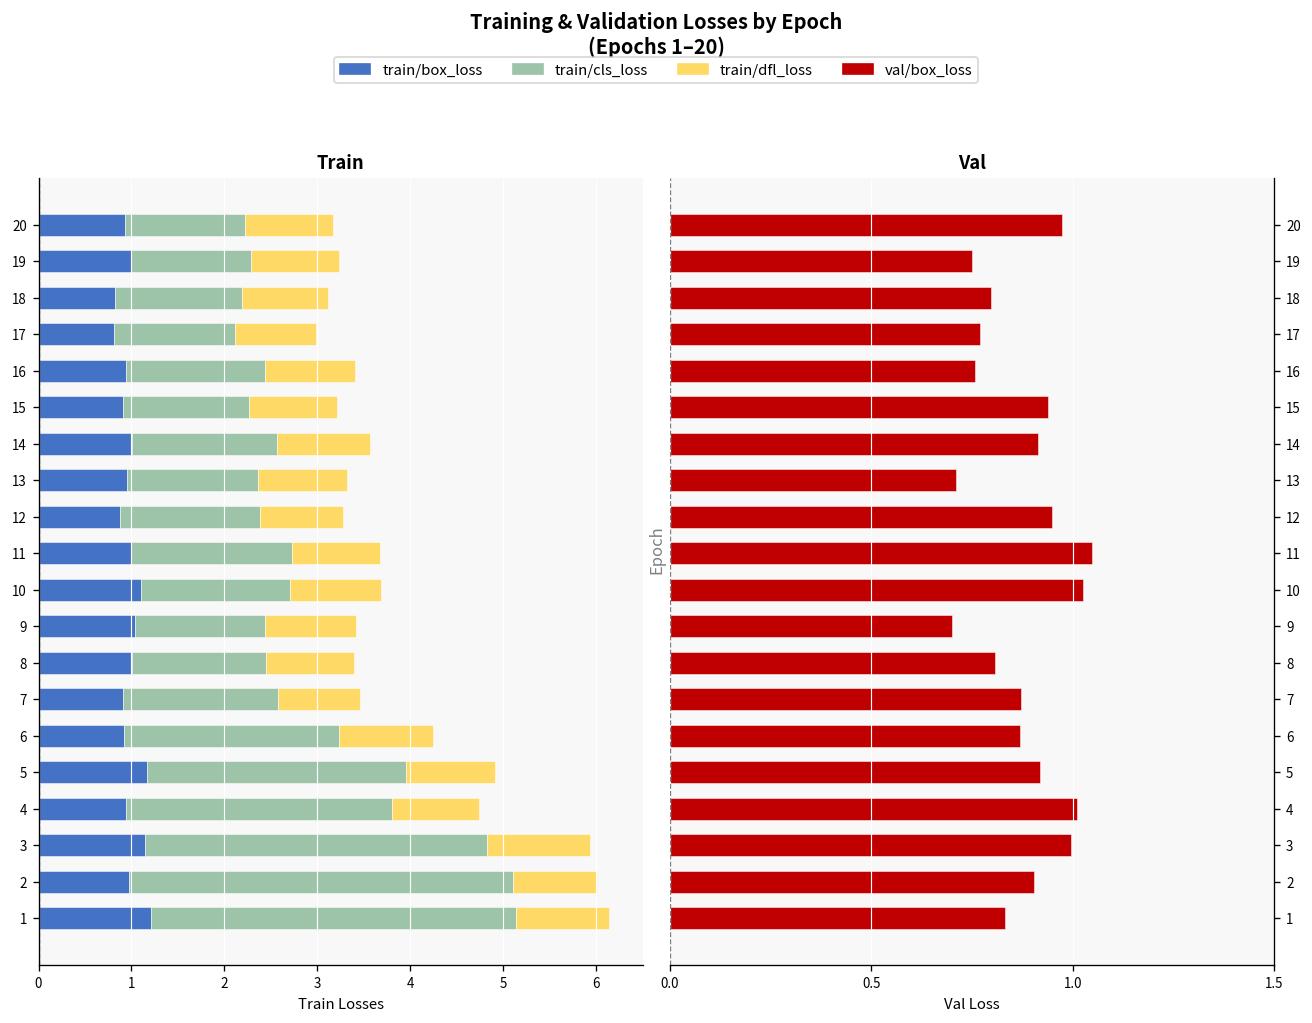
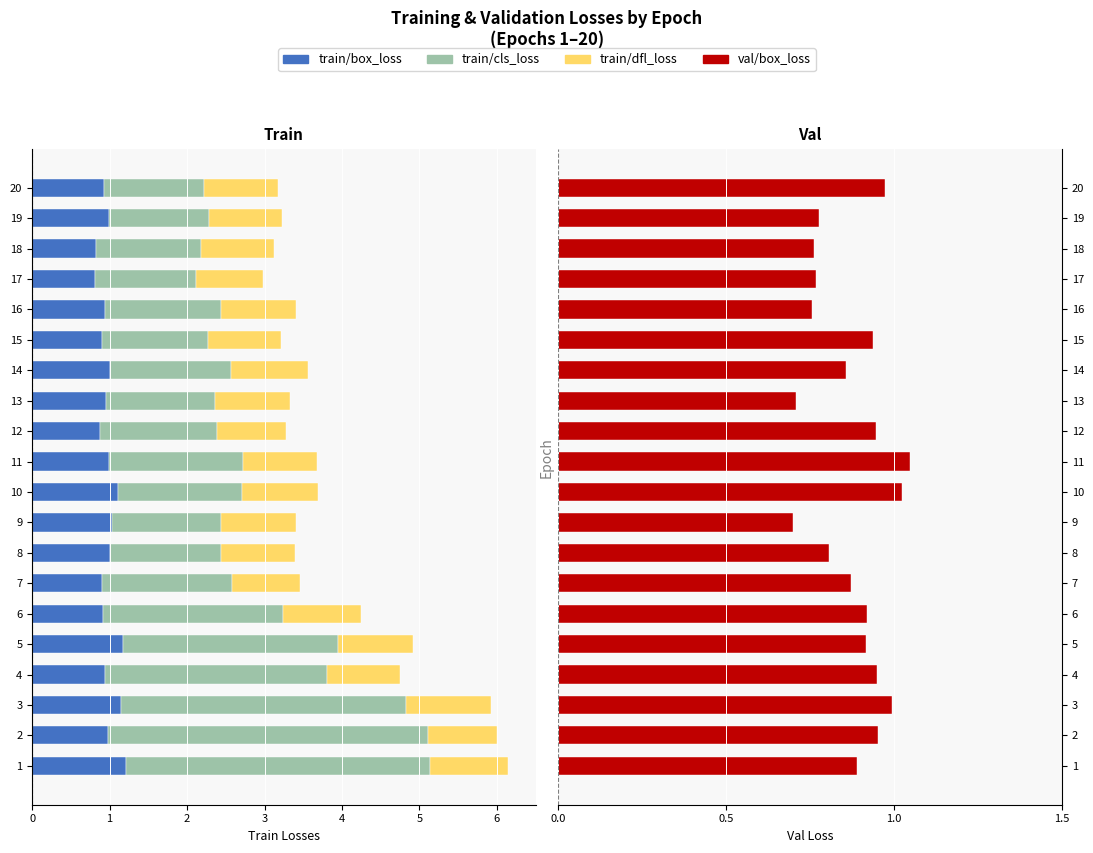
Val, 19: 0.75 -> 0.78
Val, 18: 0.80 -> 0.76
Val, 14: 0.91 -> 0.86
Val, 6: 0.87 -> 0.92
Val, 4: 1.01 -> 0.95
Val, 2: 0.90 -> 0.95
Val, 1: 0.83 -> 0.89
